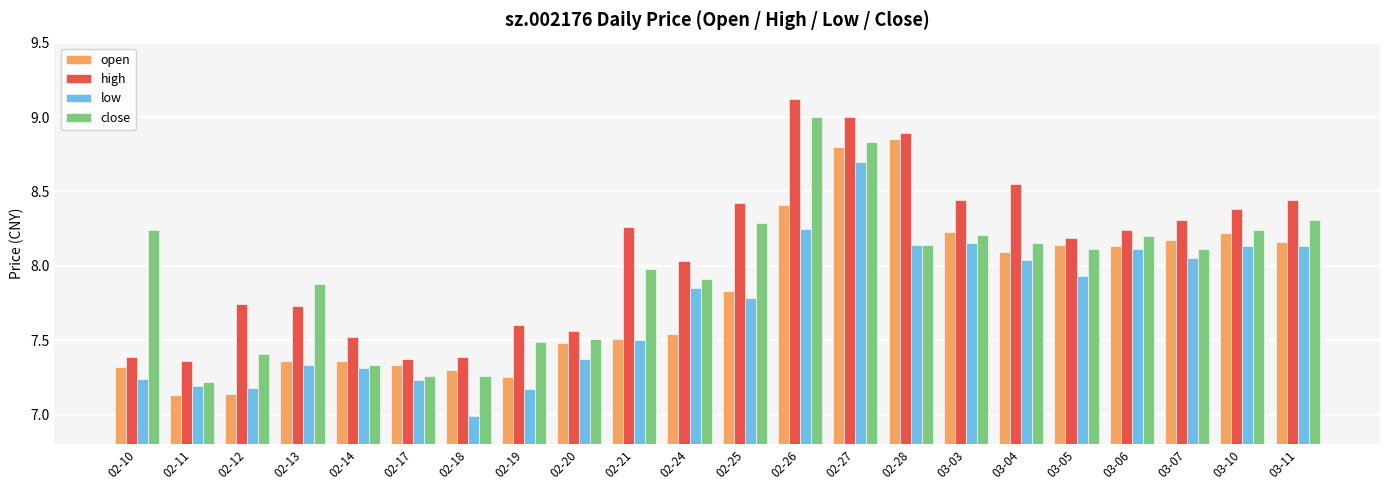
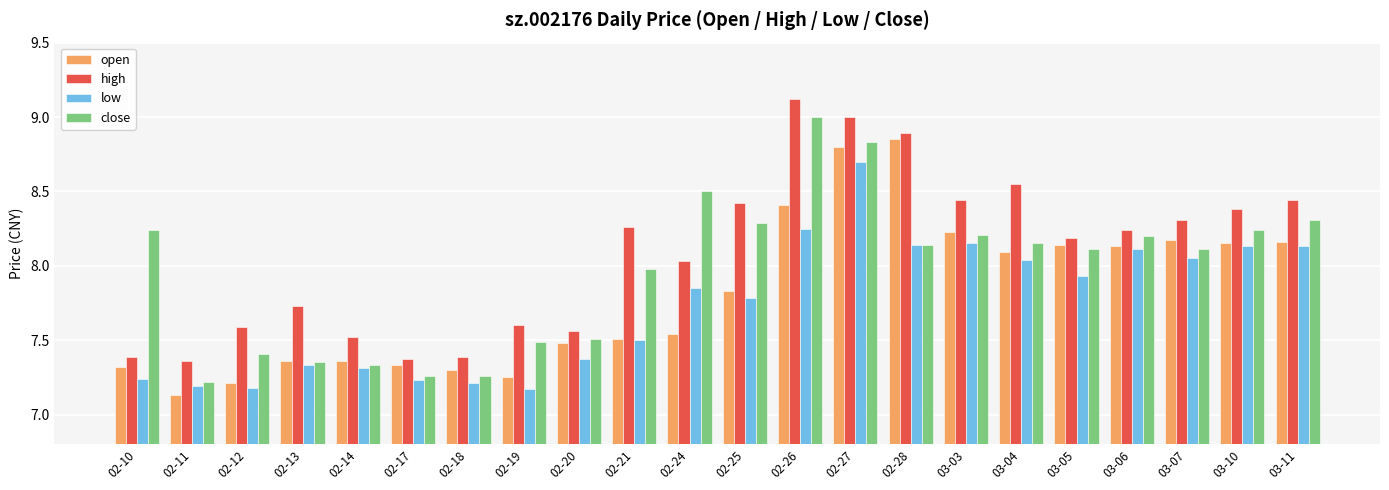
open, 02-12: 7.14 -> 7.21
high, 02-12: 7.74 -> 7.59
close, 02-13: 7.88 -> 7.35
low, 02-18: 6.99 -> 7.21
close, 02-24: 7.91 -> 8.50
open, 03-10: 8.22 -> 8.15
